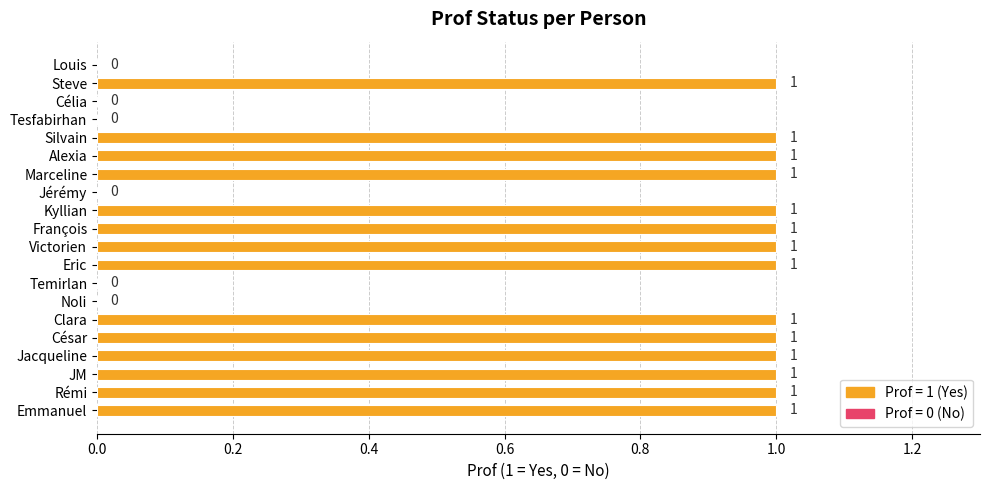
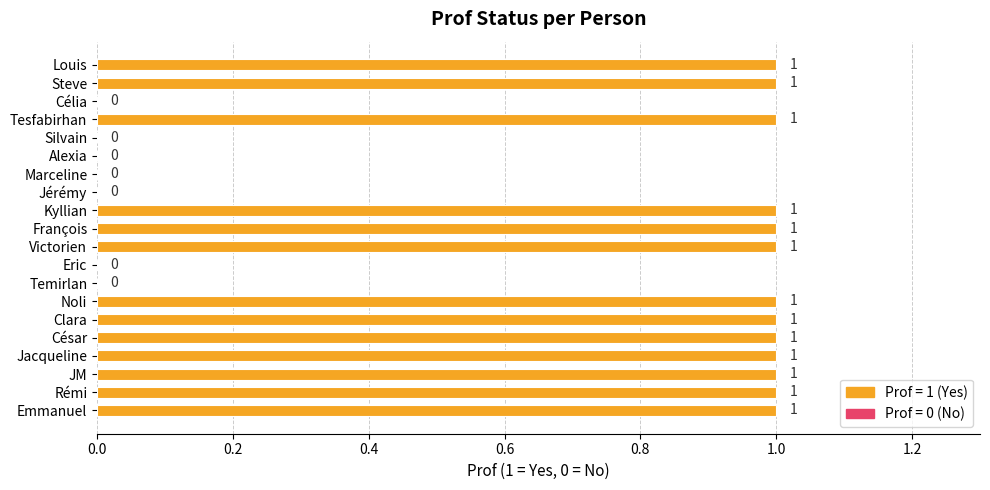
Louis: 0 -> 1
Tesfabirhan: 0 -> 1
Silvain: 1 -> 0
Alexia: 1 -> 0
Marceline: 1 -> 0
Eric: 1 -> 0
Noli: 0 -> 1
